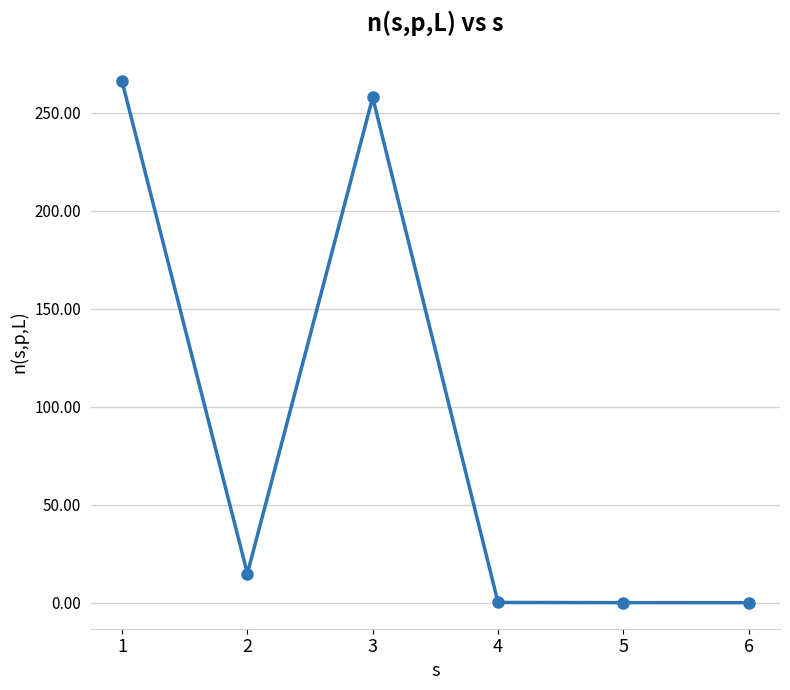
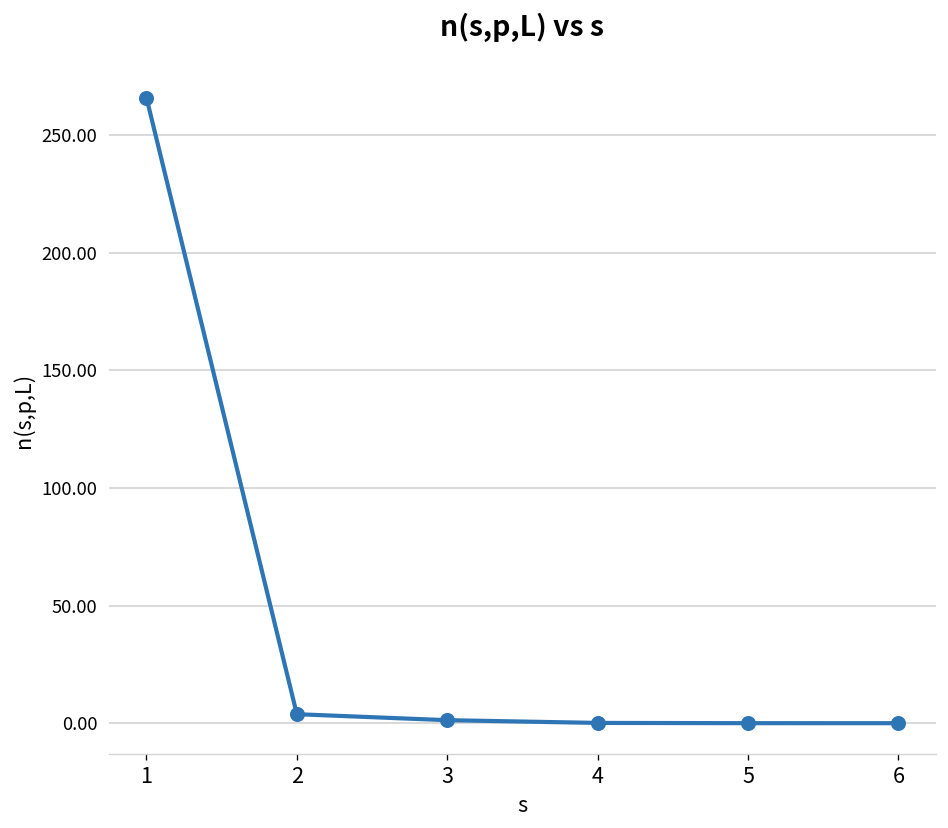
2: 15 -> 4
3: 258 -> 1
